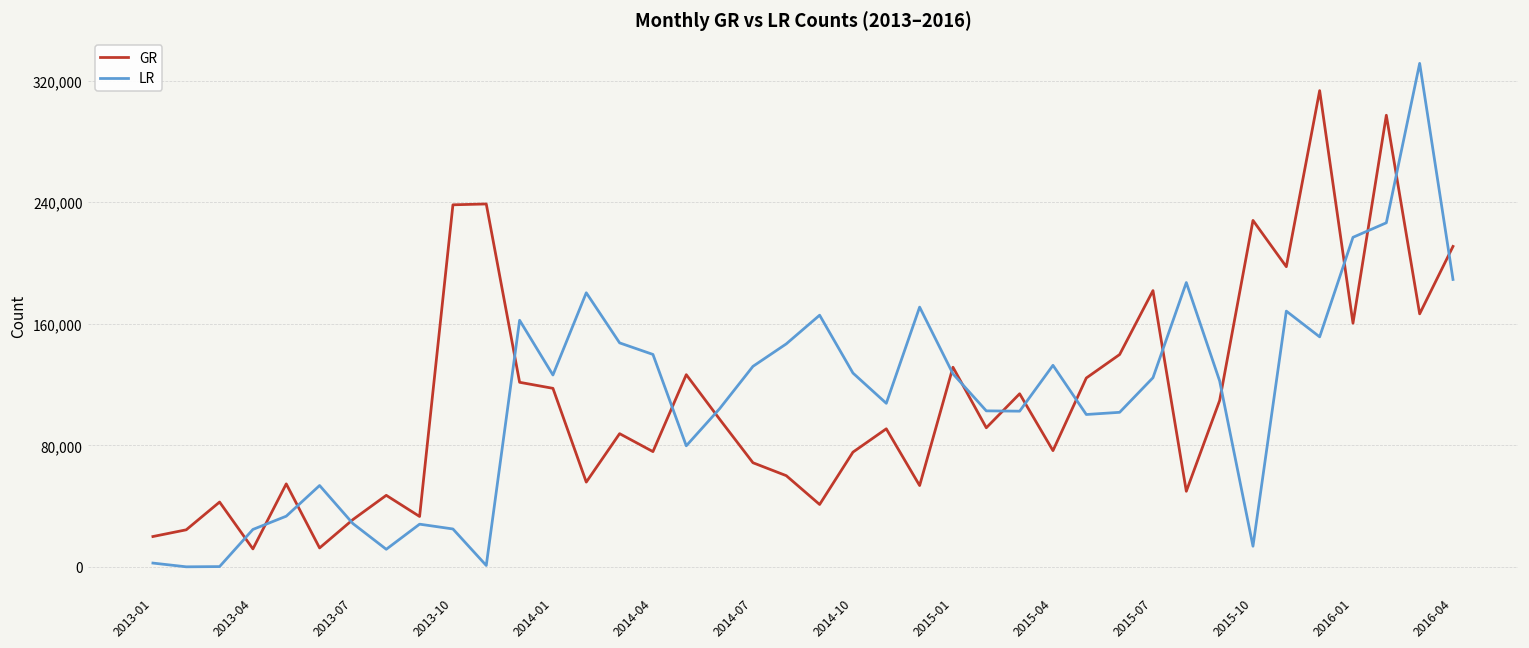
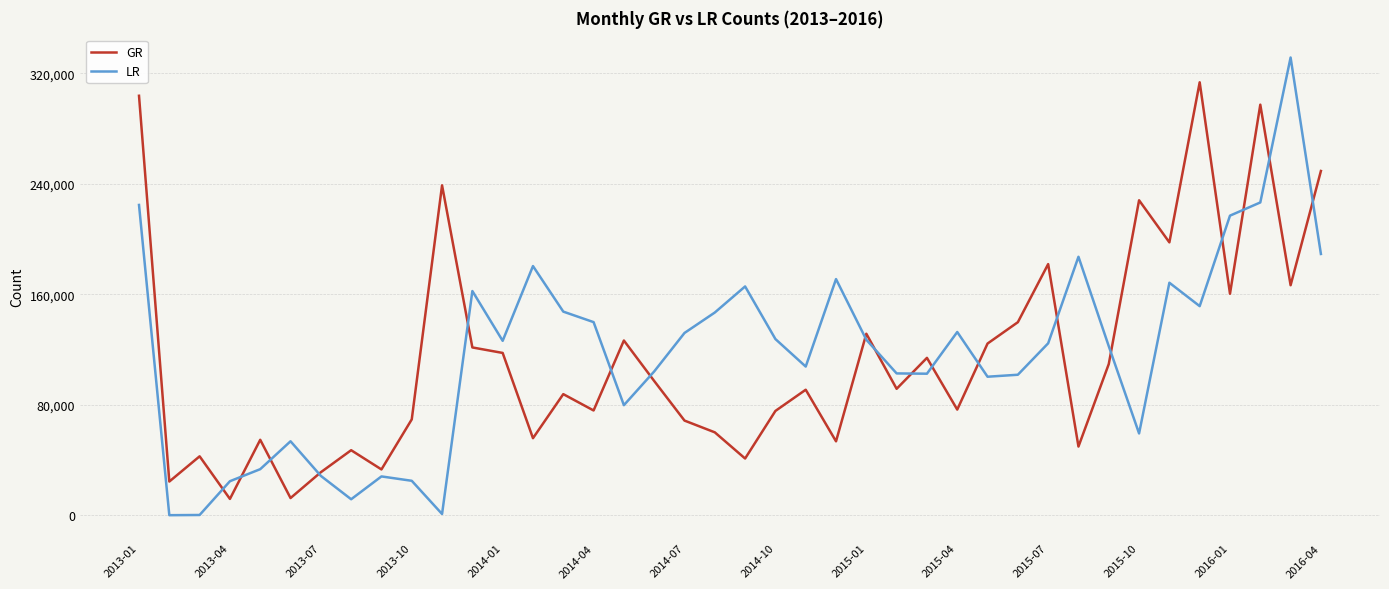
GR, 2013-01: 20,000 -> 304,000
LR, 2013-01: 3,000 -> 225,000
GR, 2013-10: 238,000 -> 69,000
LR, 2015-10: 14,000 -> 59,000
GR, 2016-04: 211,000 -> 249,000
